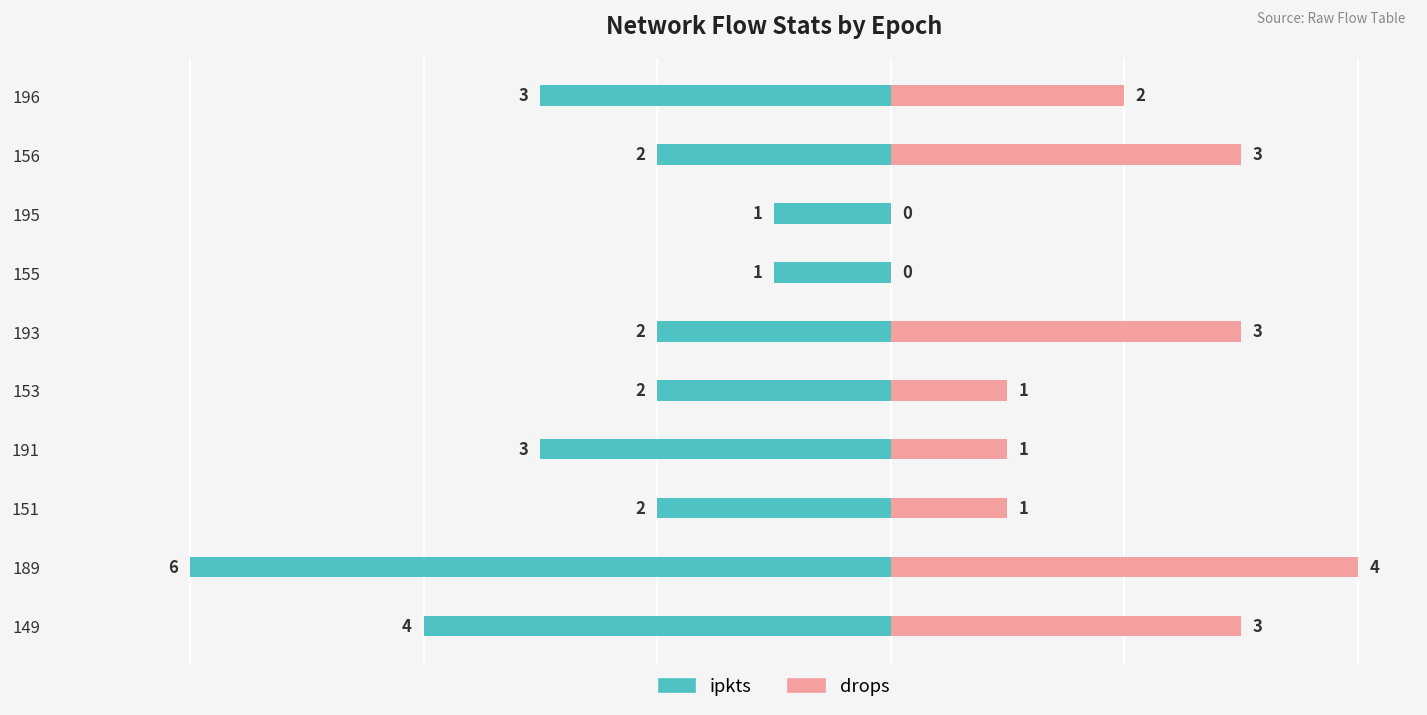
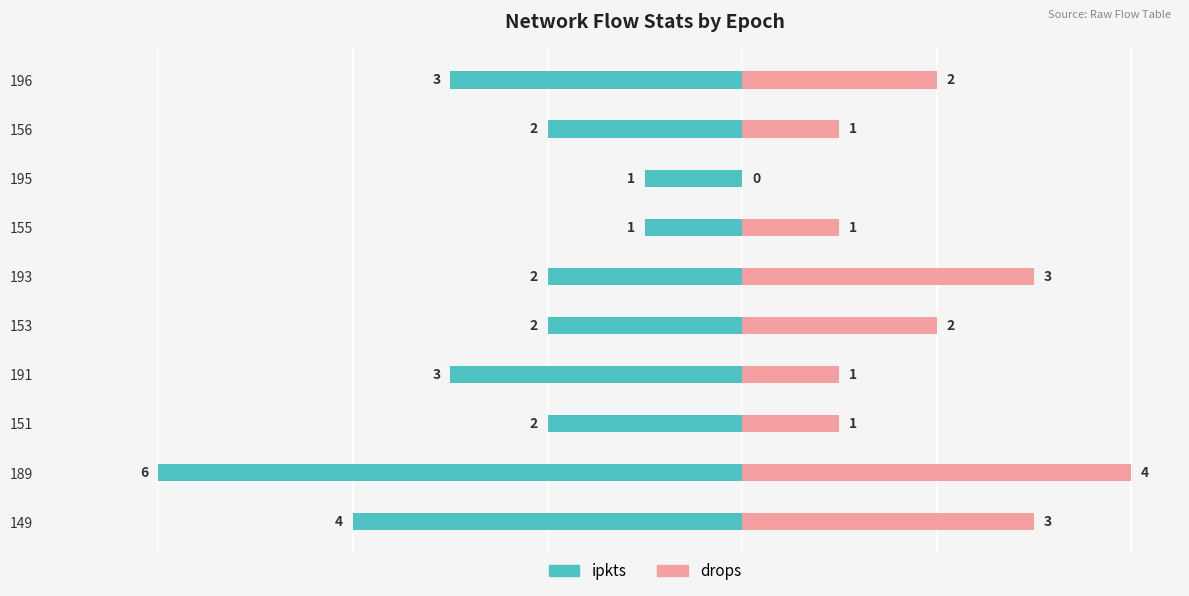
drops, 156: 3 -> 1
drops, 155: 0 -> 1
drops, 153: 1 -> 2
